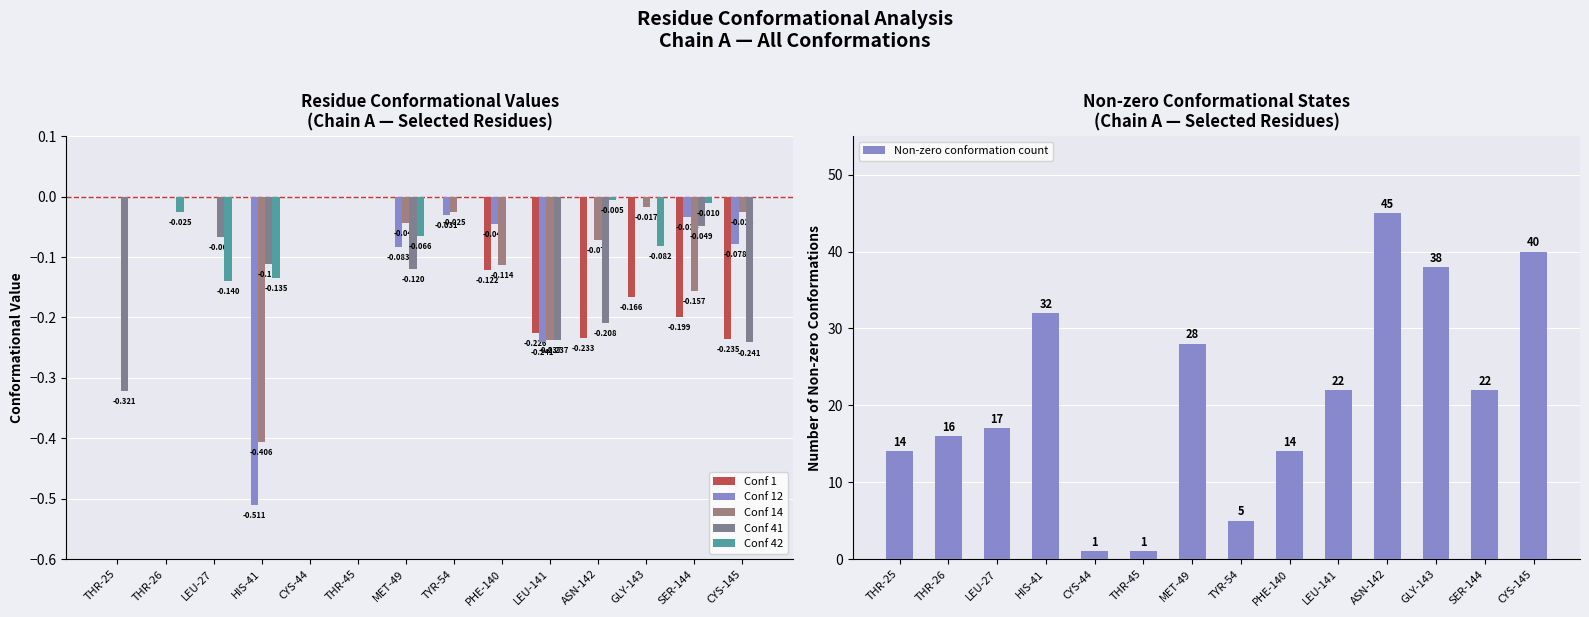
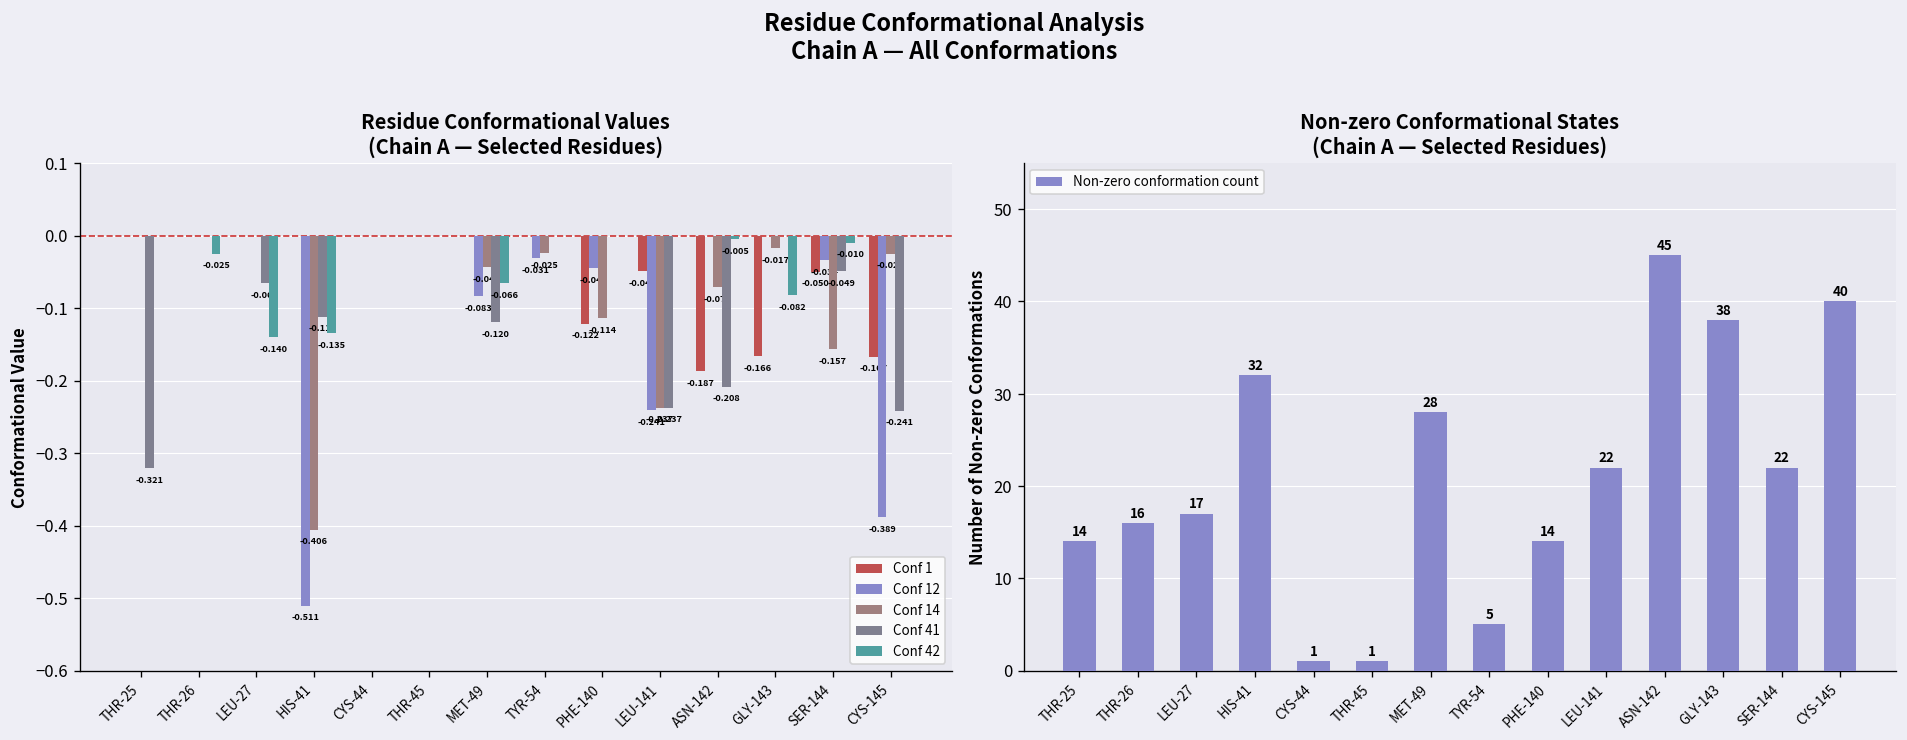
Residue Conformational Values (Chain A — Selected Residues), Conf 1, LEU-141: -0.226 -> -0.049
Residue Conformational Values (Chain A — Selected Residues), Conf 1, ASN-142: -0.233 -> -0.187
Residue Conformational Values (Chain A — Selected Residues), Conf 1, SER-144: -0.199 -> -0.050
Residue Conformational Values (Chain A — Selected Residues), Conf 1, CYS-145: -0.235 -> -0.167
Residue Conformational Values (Chain A — Selected Residues), Conf 12, CYS-145: -0.078 -> -0.389
